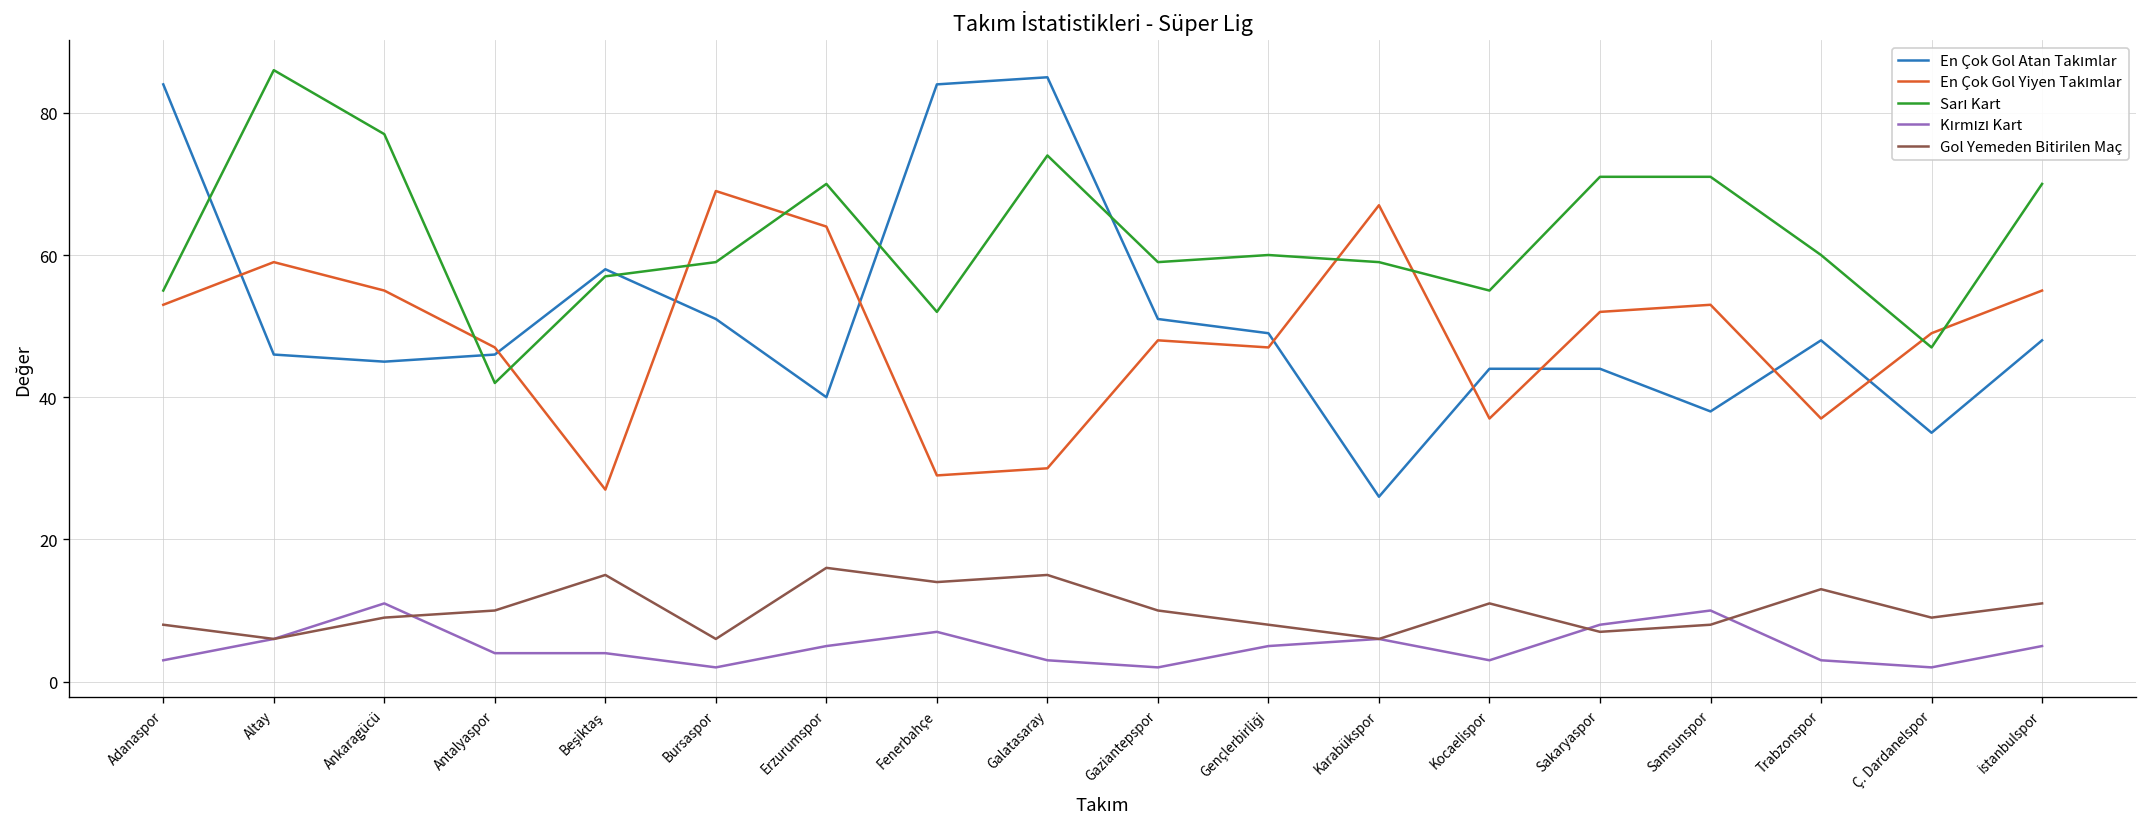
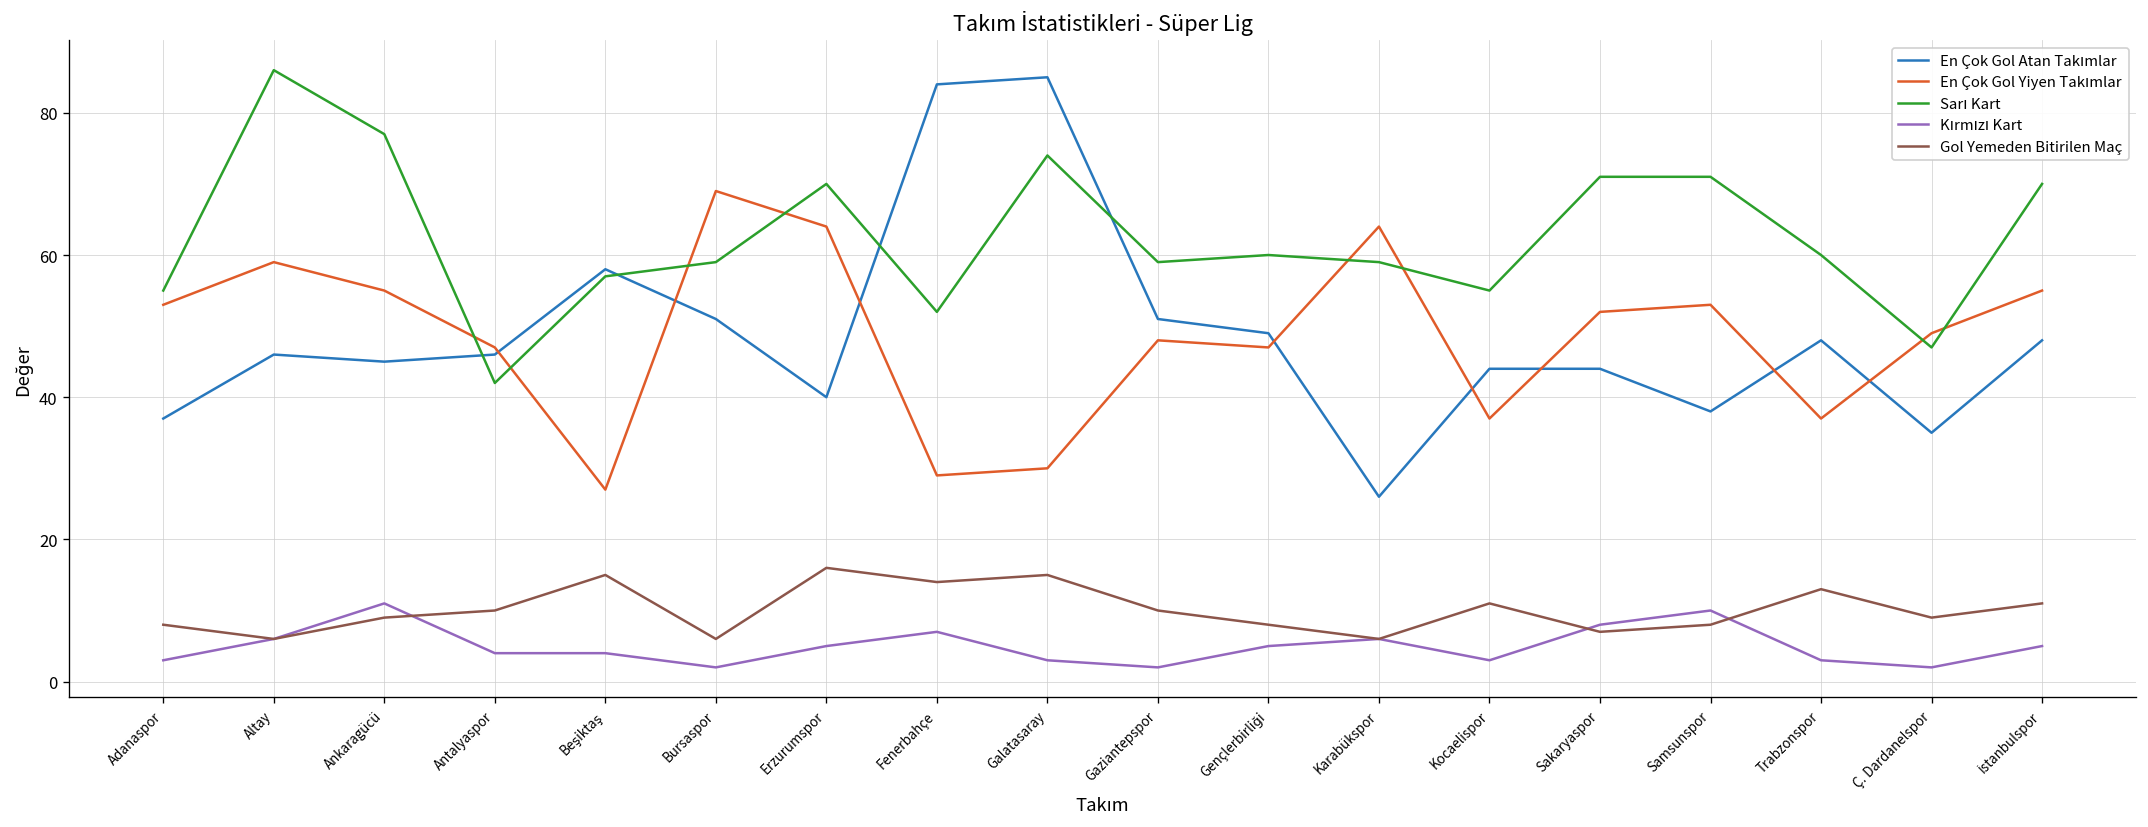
En Çok Gol Atan Takımlar, Adanaspor: 84 -> 37
En Çok Gol Yiyen Takımlar, Karabükspor: 67 -> 64
